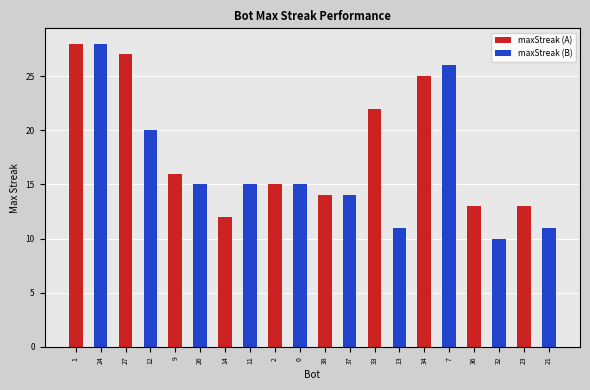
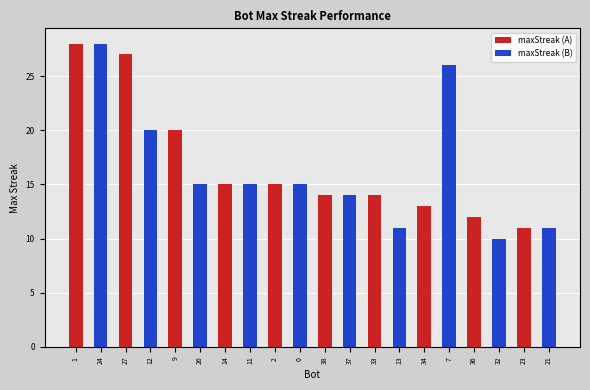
maxStreak (A), 9: 16 -> 20
maxStreak (A), 14: 12 -> 15
maxStreak (A), 33: 22 -> 14
maxStreak (A), 34: 25 -> 13
maxStreak (A), 36: 13 -> 12
maxStreak (A), 23: 13 -> 11
